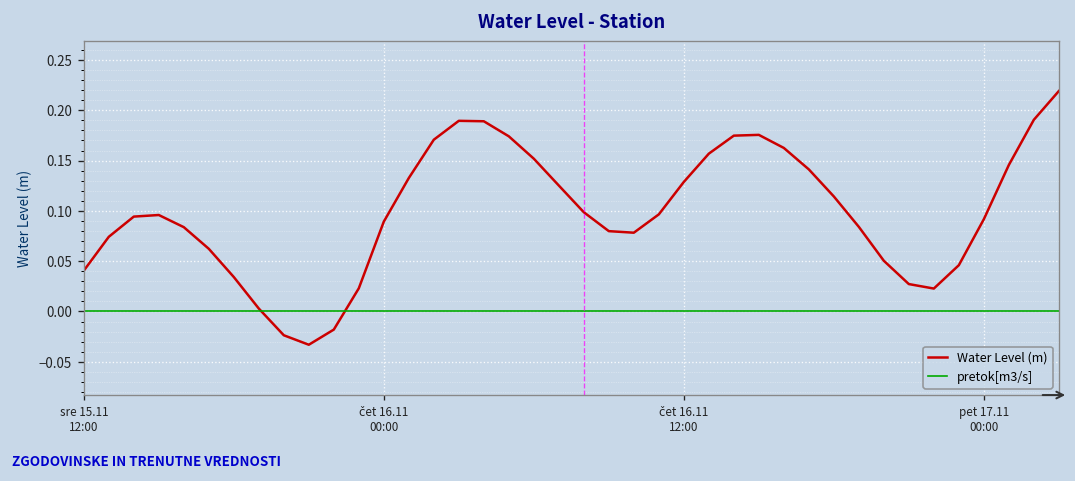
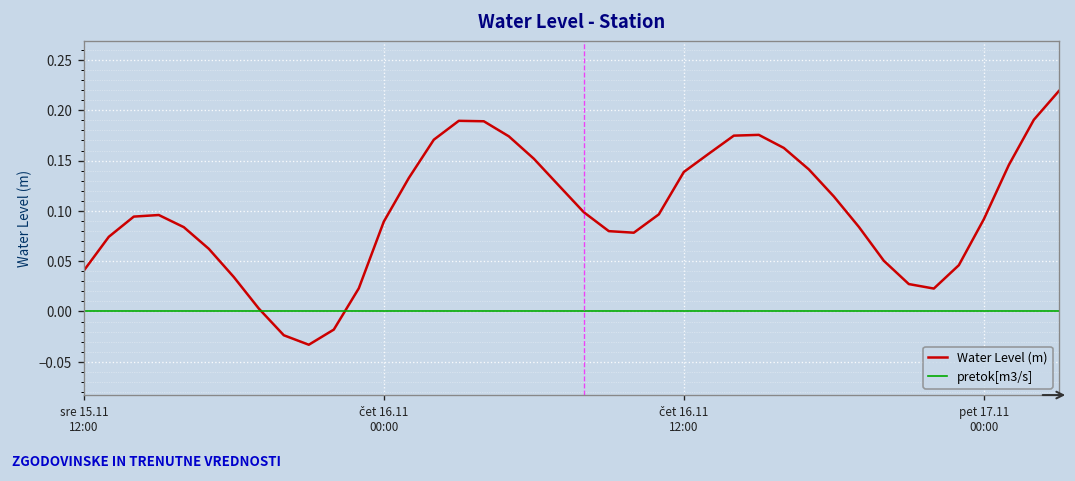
Water Level (m), čet 16.11 12:00: 0.13 -> 0.14
